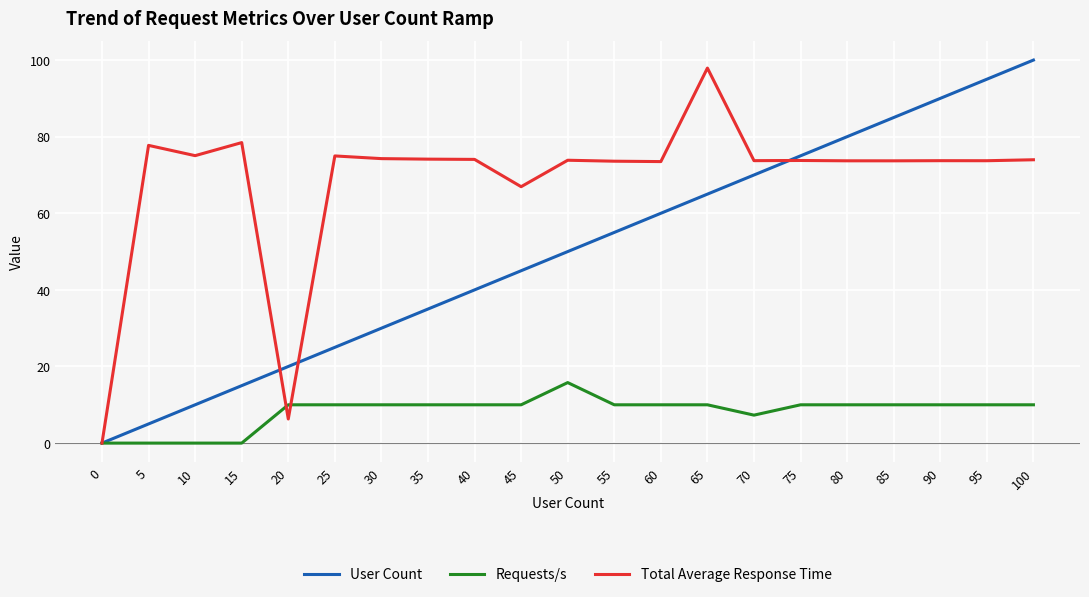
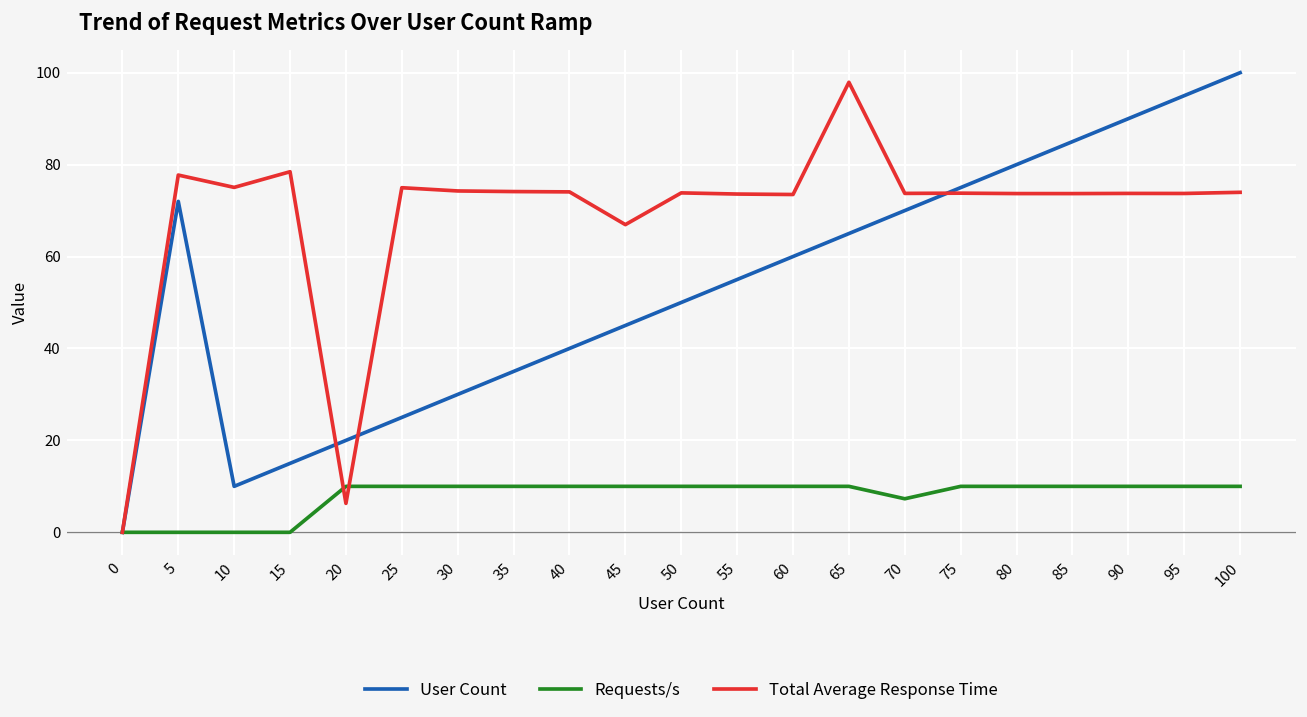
User Count, 5: 5 -> 72
Requests/s, 50: 16 -> 10
